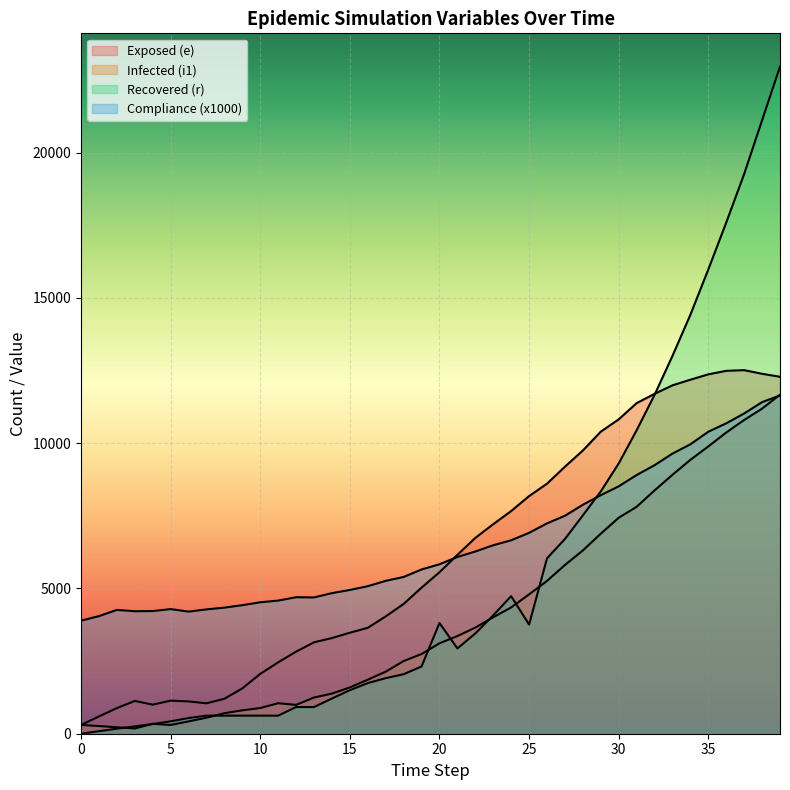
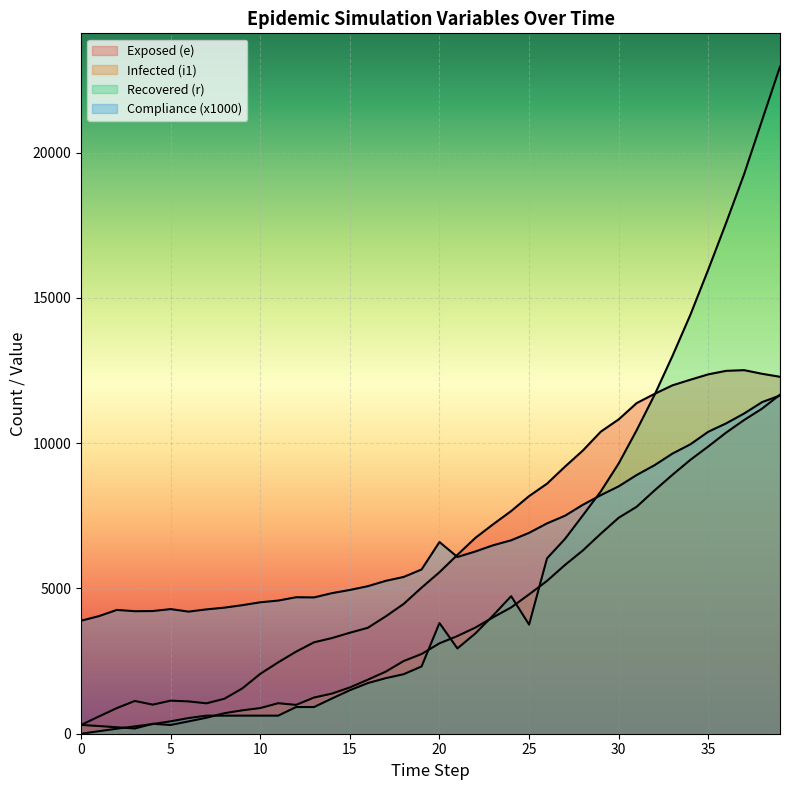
Compliance (x1000), 20: 5800 -> 6600
